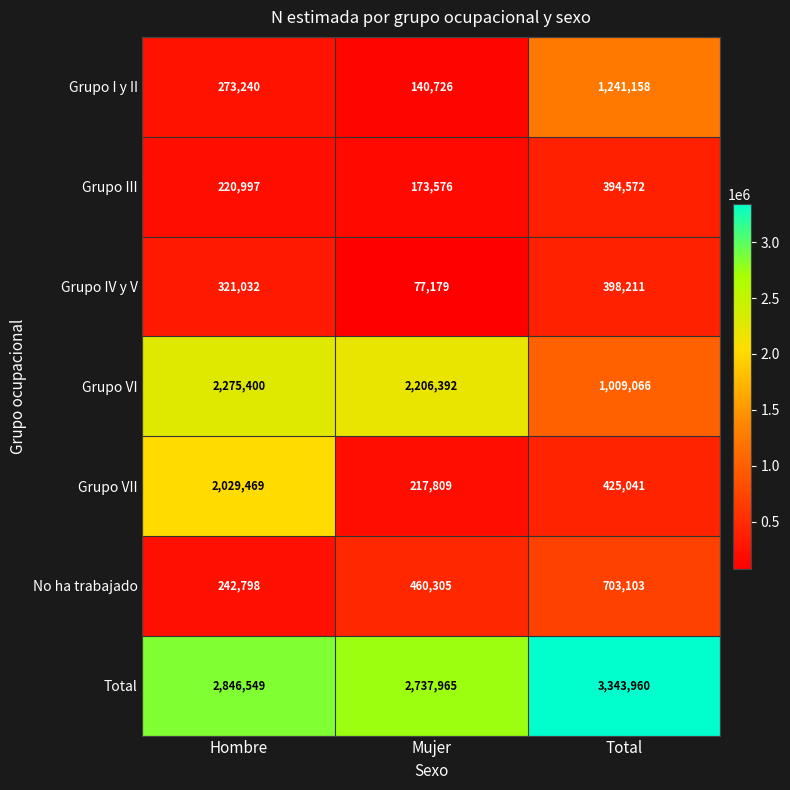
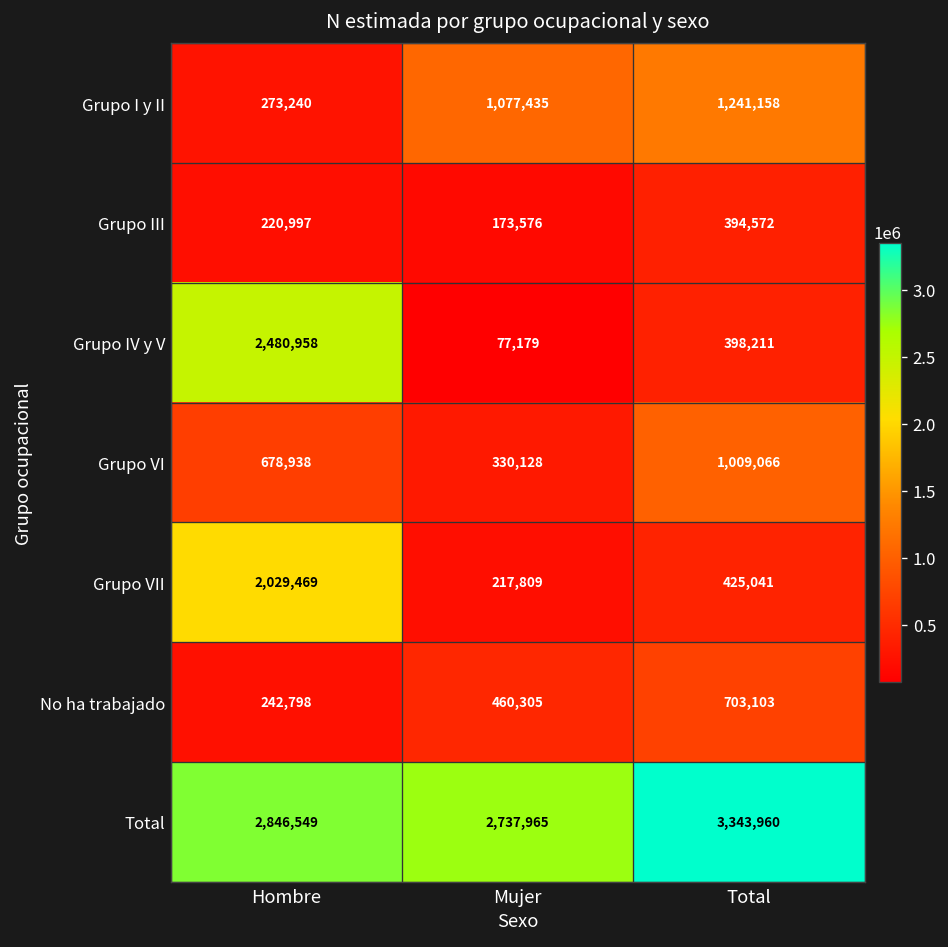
Grupo I y II, Mujer: 140,726 -> 1,077,435
Grupo IV y V, Hombre: 321,032 -> 2,480,958
Grupo VI, Hombre: 2,275,400 -> 678,938
Grupo VI, Mujer: 2,206,392 -> 330,128
